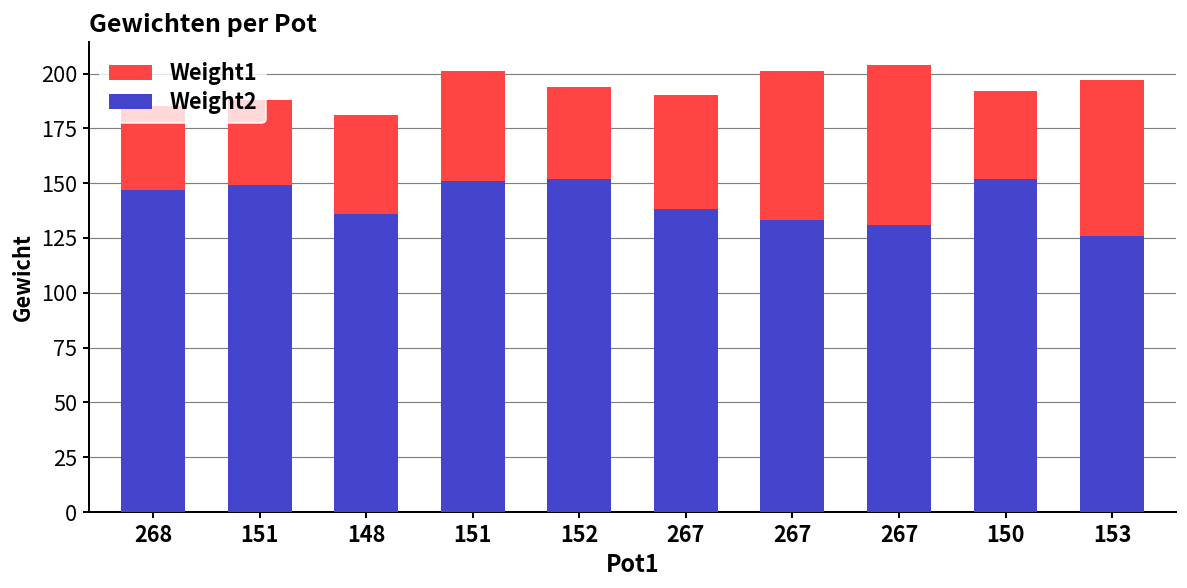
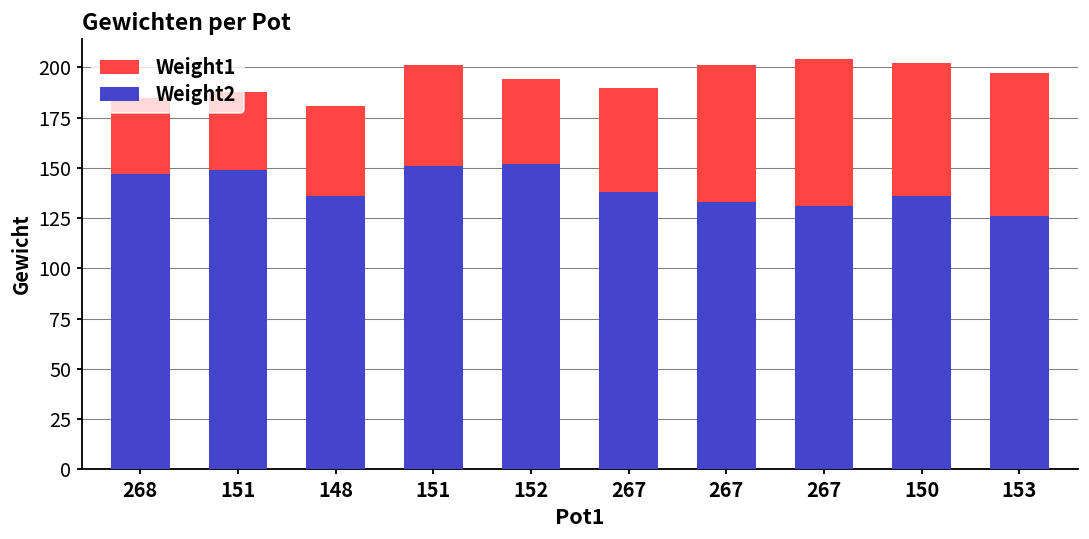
Weight1, 150: 192 -> 202
Weight2, 150: 152 -> 136
